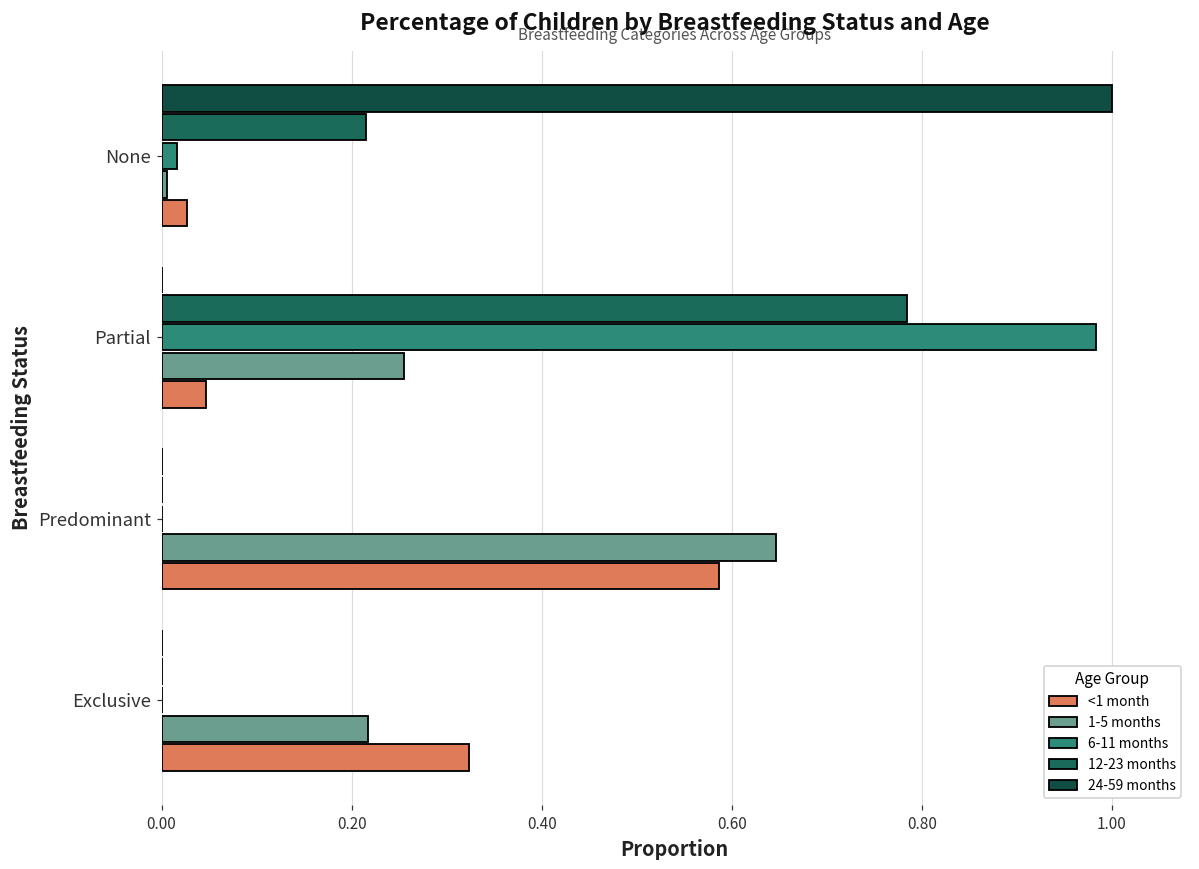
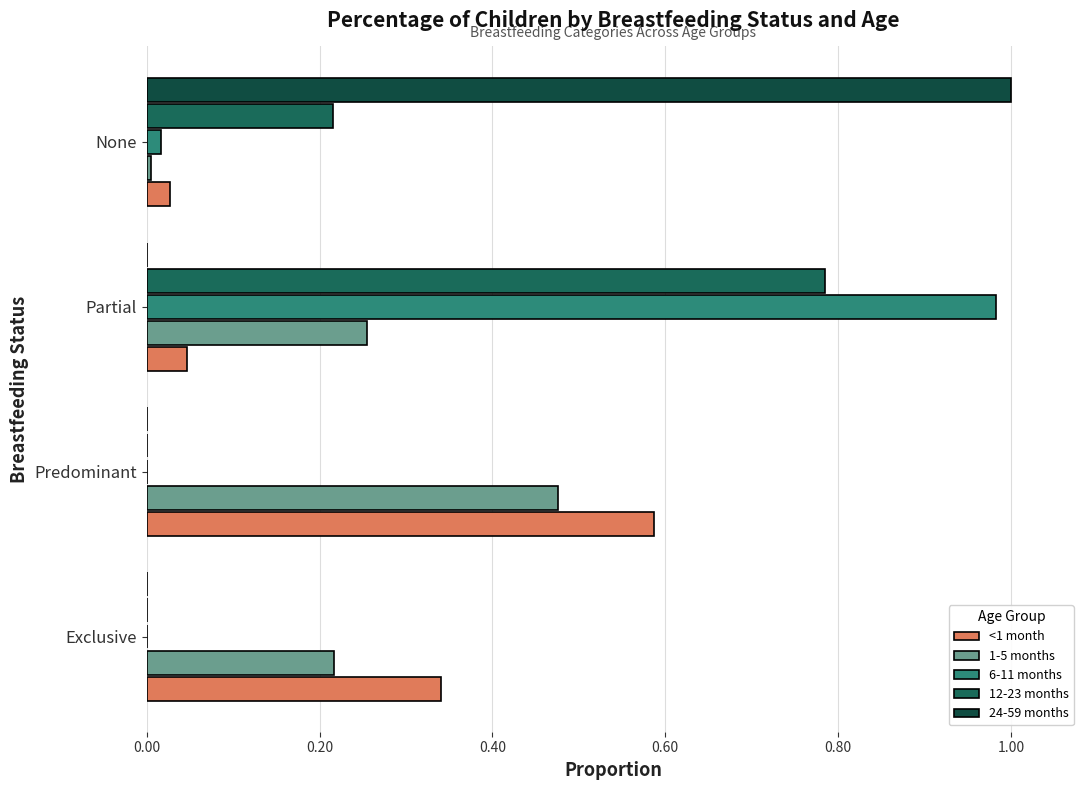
1-5 months, Predominant: 0.65 -> 0.48
<1 month, Exclusive: 0.32 -> 0.34
